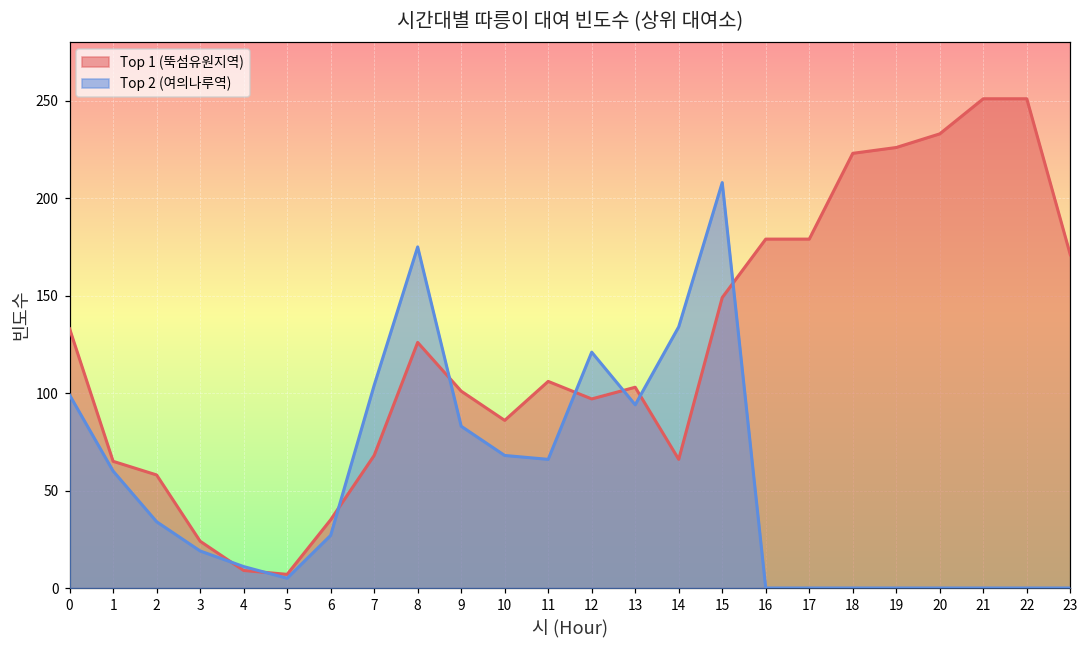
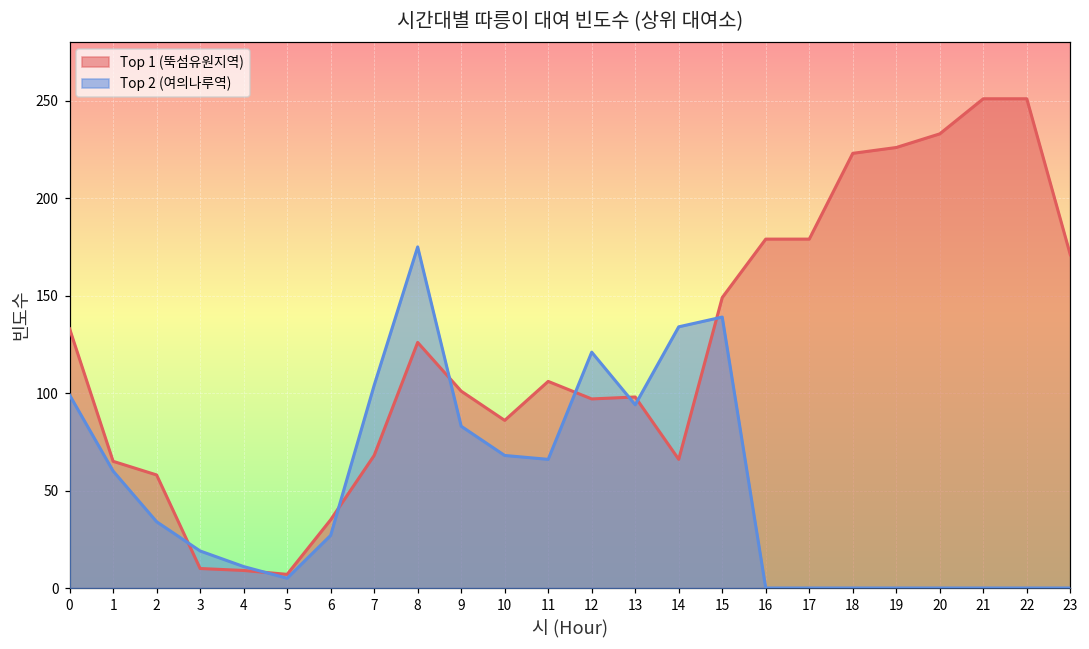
Top 1 (뚝섬유원지역), 3: 24 -> 10
Top 1 (뚝섬유원지역), 13: 103 -> 98
Top 2 (여의나루역), 15: 208 -> 139
